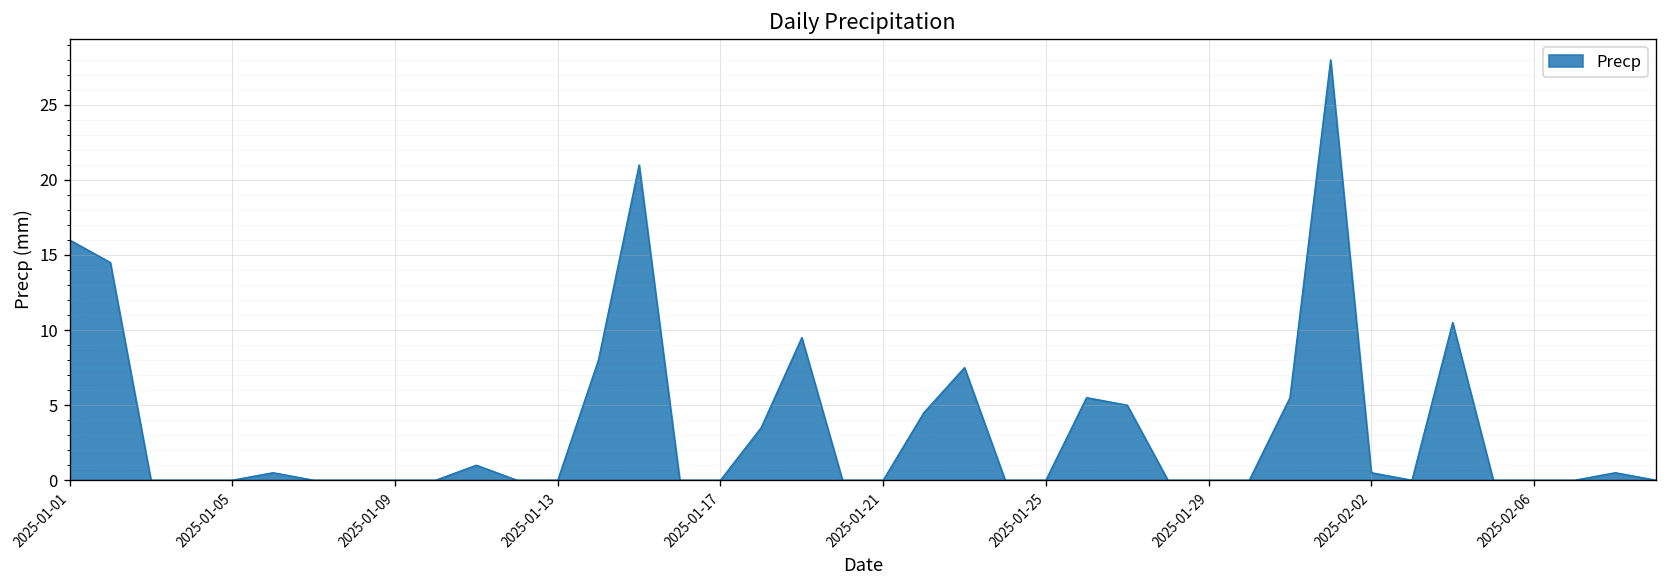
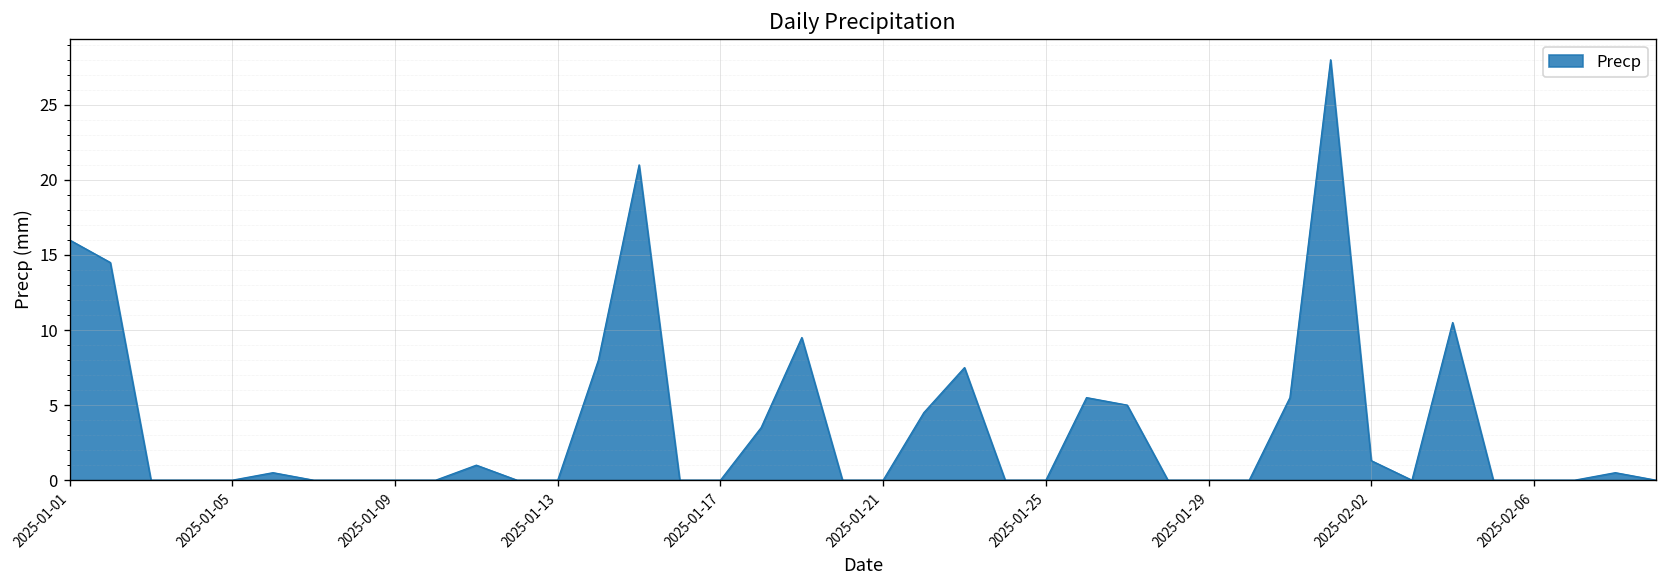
2025-02-02: 0.5 -> 1.3
